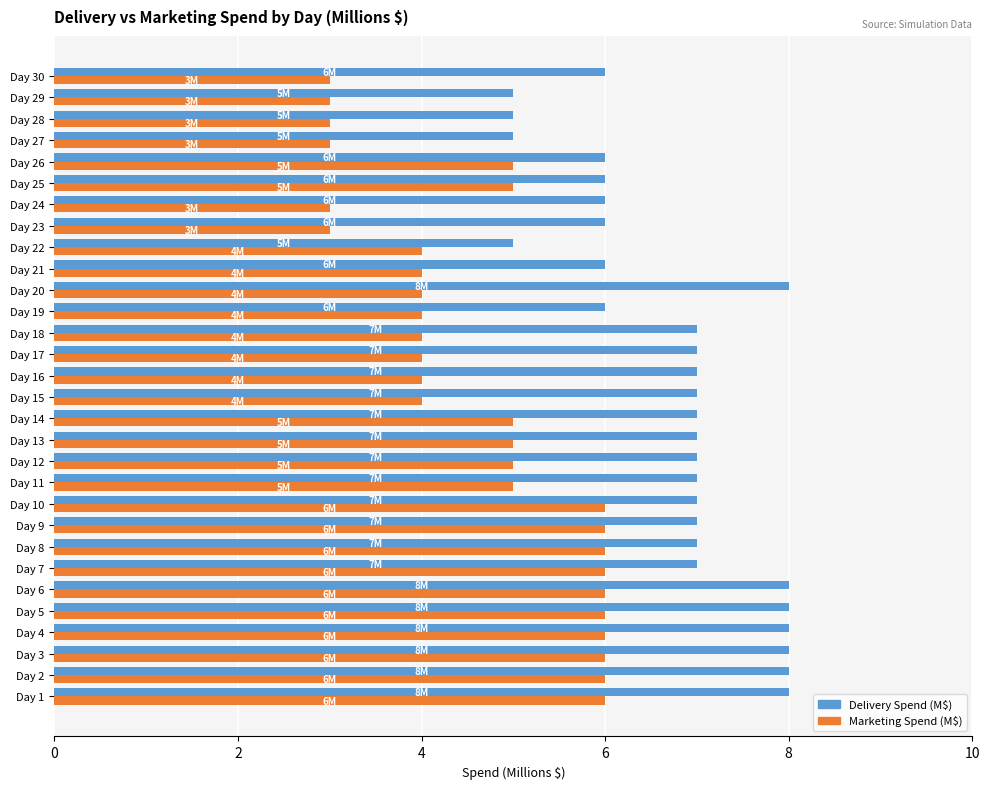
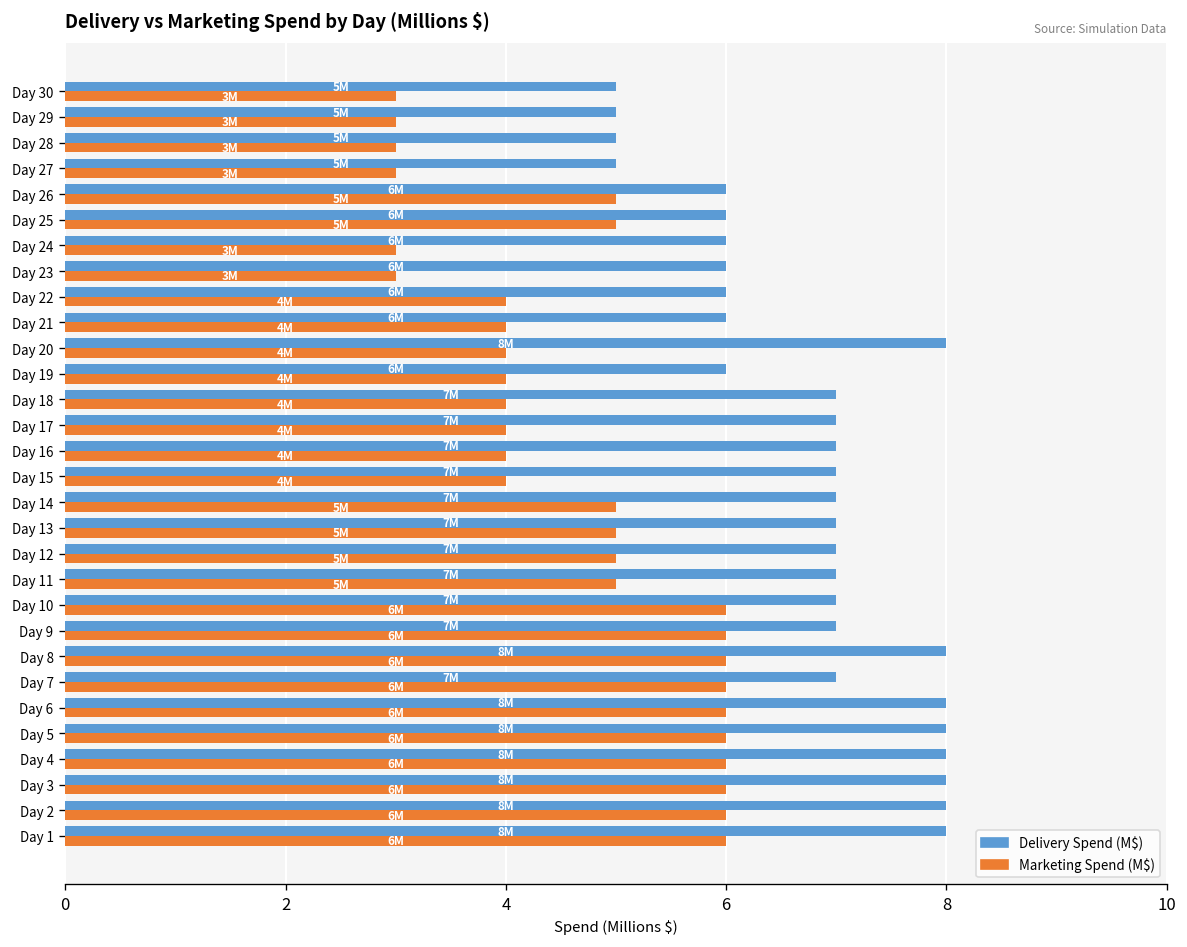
Delivery Spend (M$), Day 30: 6M -> 5M
Delivery Spend (M$), Day 22: 5M -> 6M
Delivery Spend (M$), Day 8: 7M -> 8M
